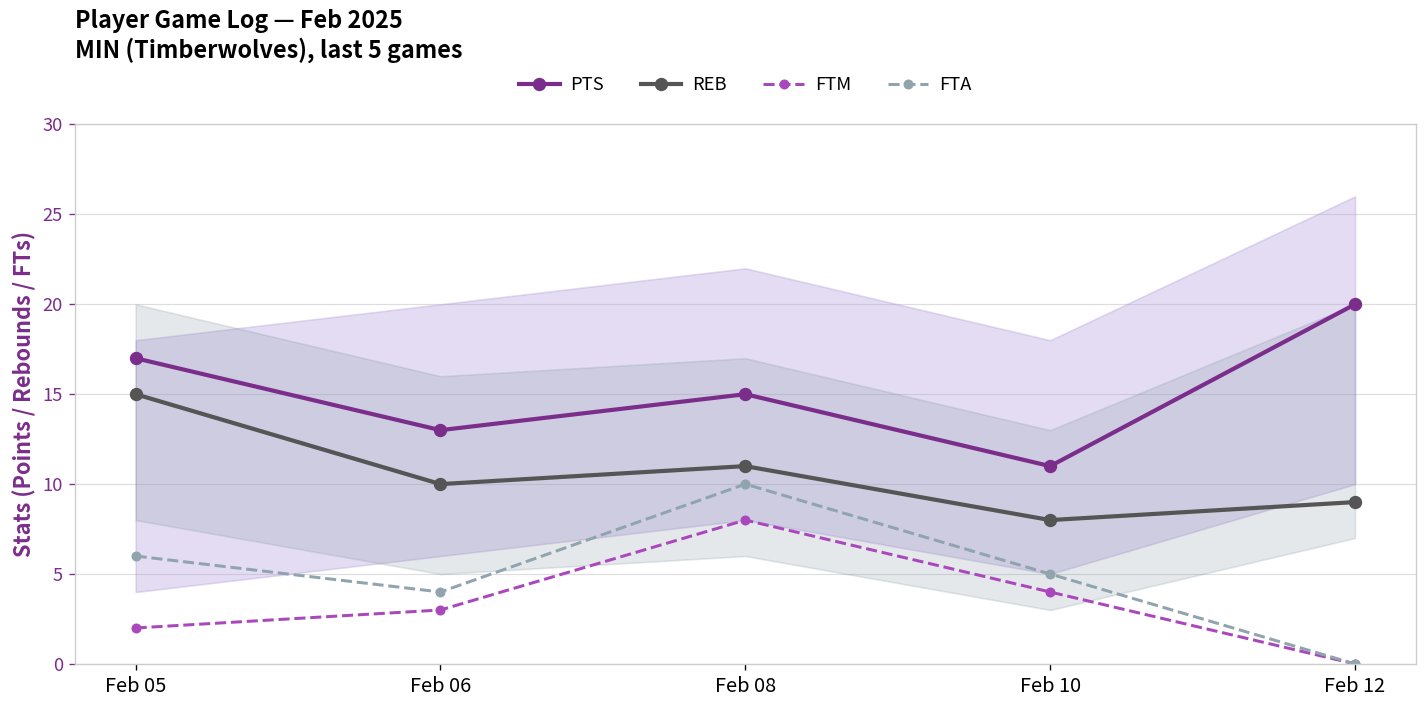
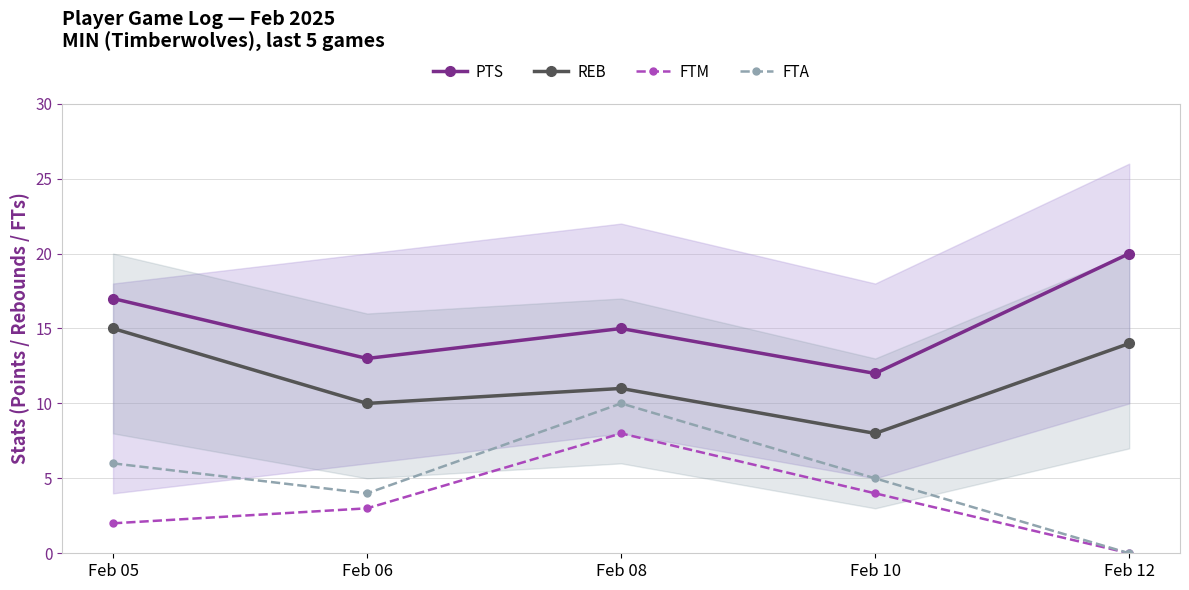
PTS, Feb 10: 11 -> 12
REB, Feb 12: 9 -> 14
